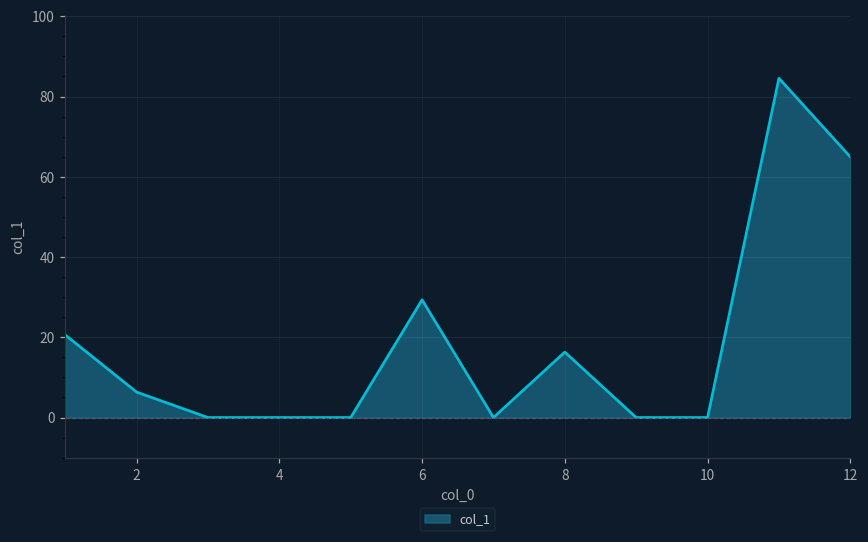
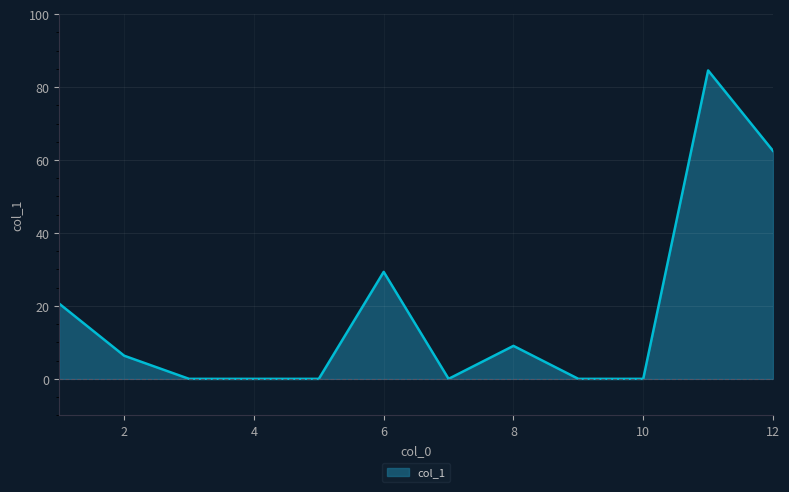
8: 16 -> 9
12: 65 -> 63
